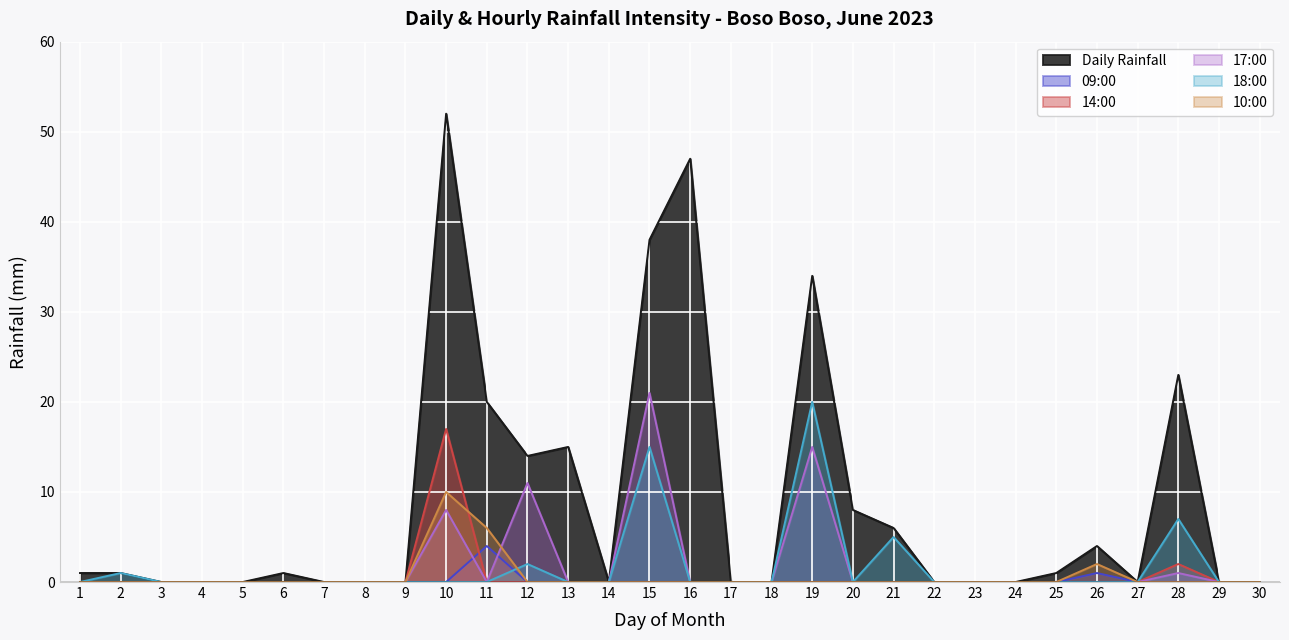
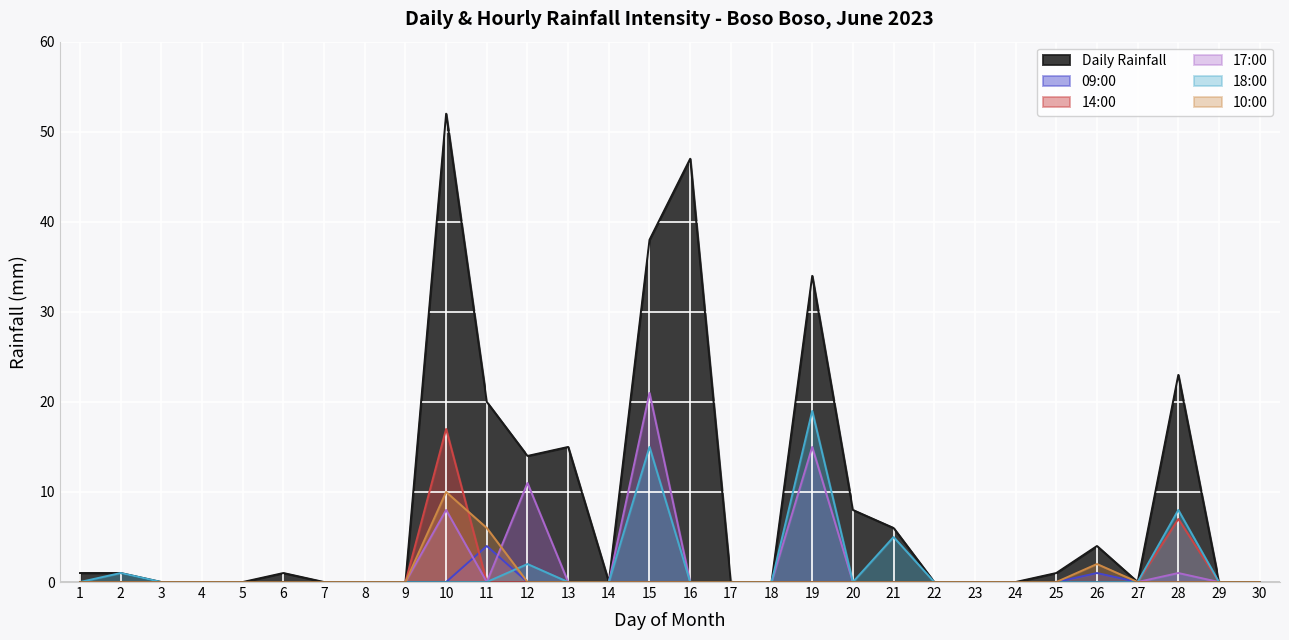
18:00, 19: 20 -> 19
14:00, 28: 2 -> 7
18:00, 28: 7 -> 8
